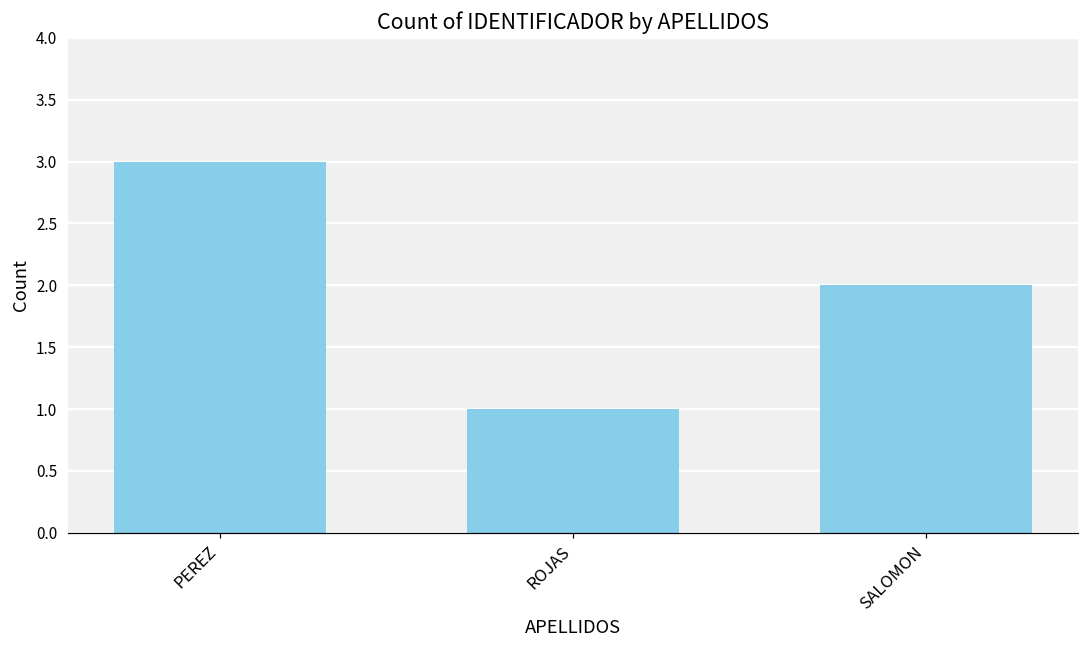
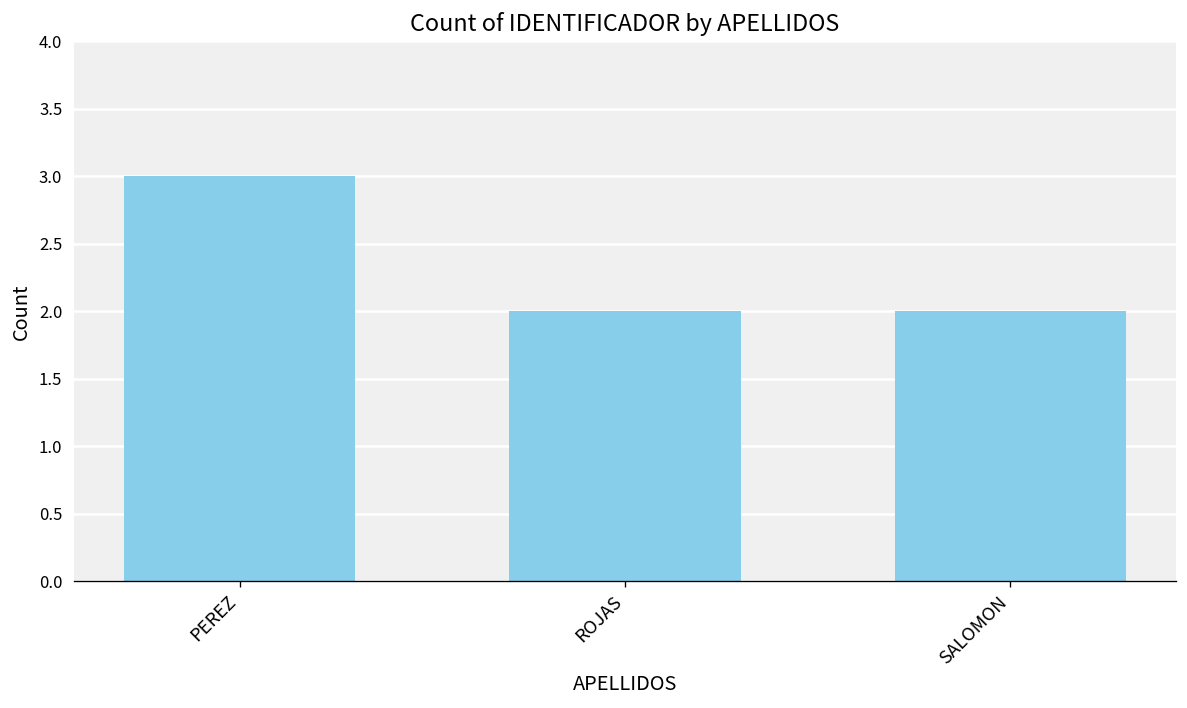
ROJAS: 1 -> 2
